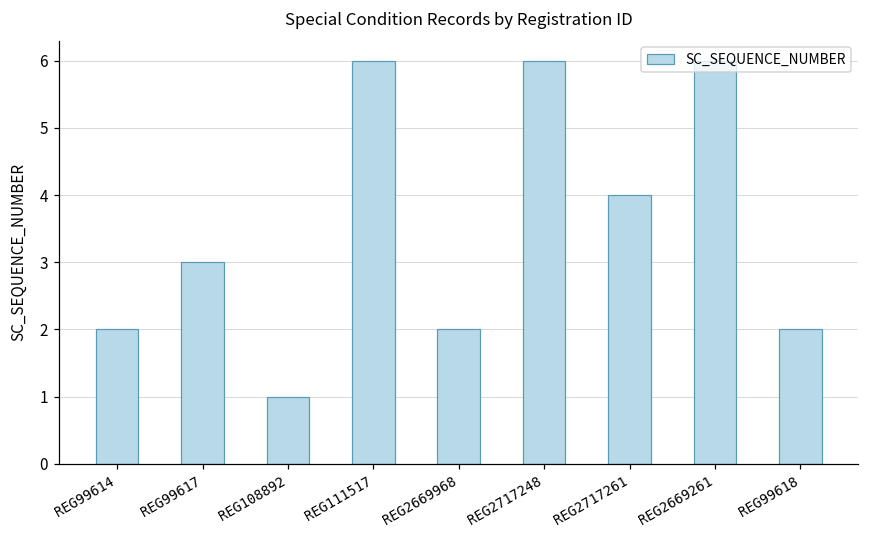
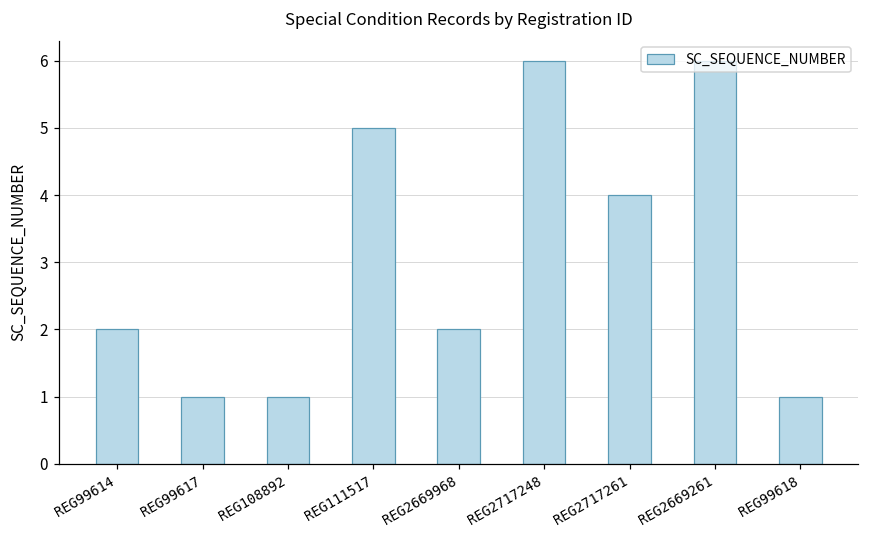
REG99617: 3 -> 1
REG111517: 6 -> 5
REG99618: 2 -> 1
